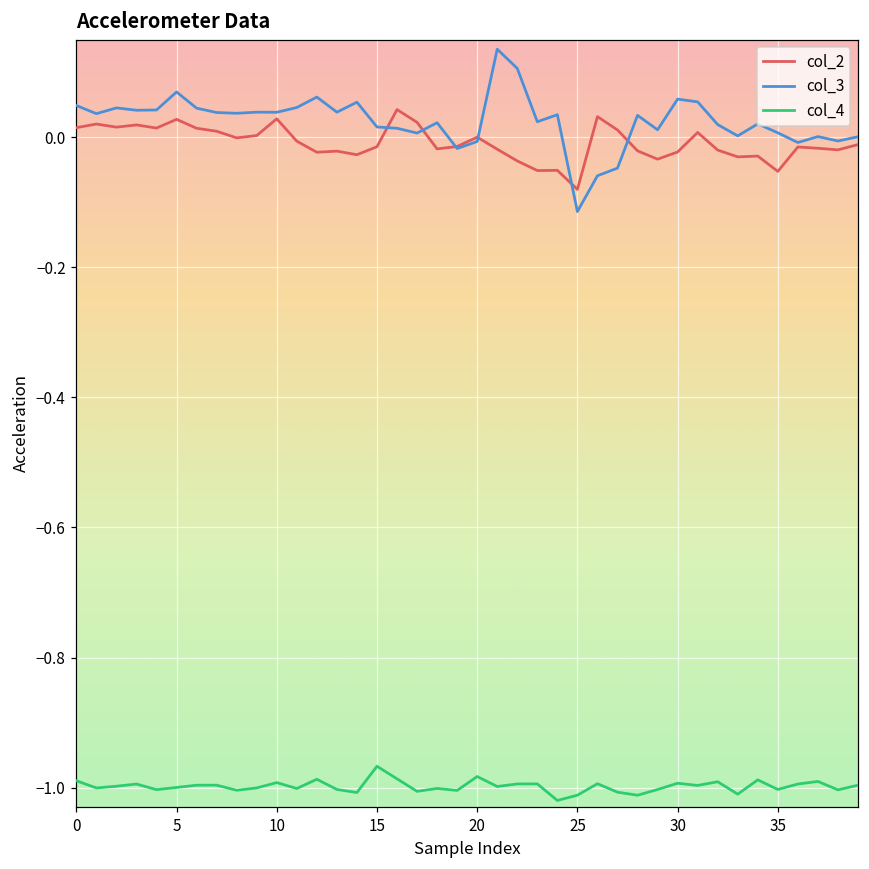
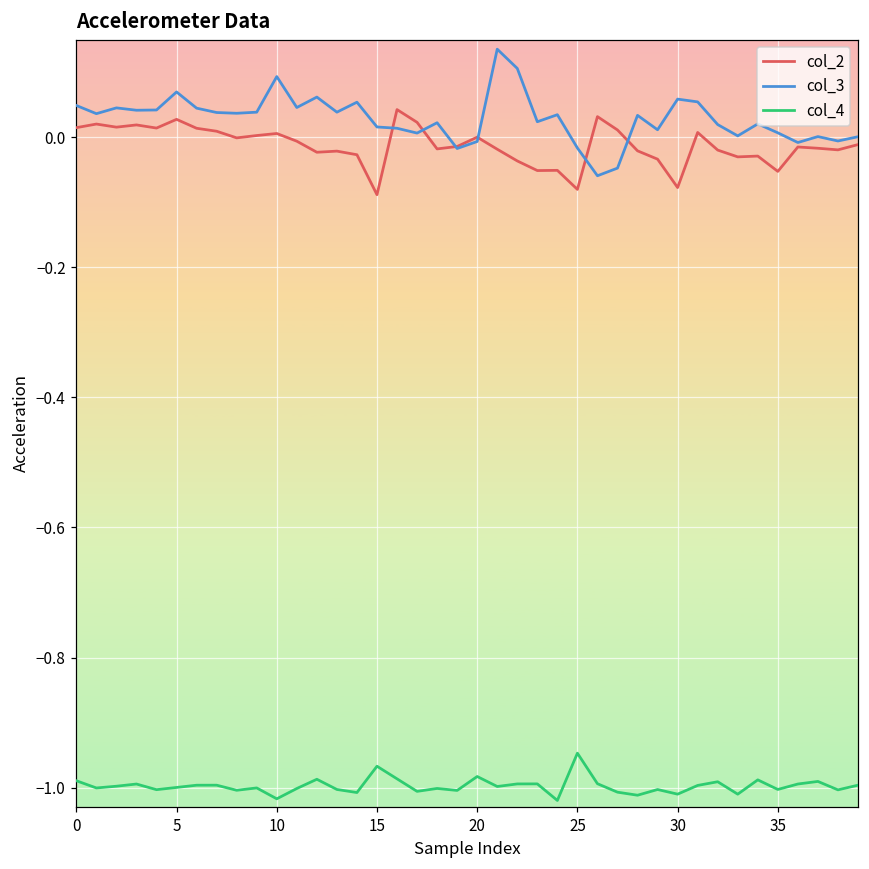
col_2, 10: 0.03 -> 0.01
col_3, 10: 0.04 -> 0.09
col_4, 10: -0.99 -> -1.02
col_2, 15: -0.01 -> -0.09
col_3, 25: -0.11 -> -0.02
col_4, 25: -1.01 -> -0.95
col_2, 30: -0.02 -> -0.08
col_4, 30: -0.99 -> -1.01
